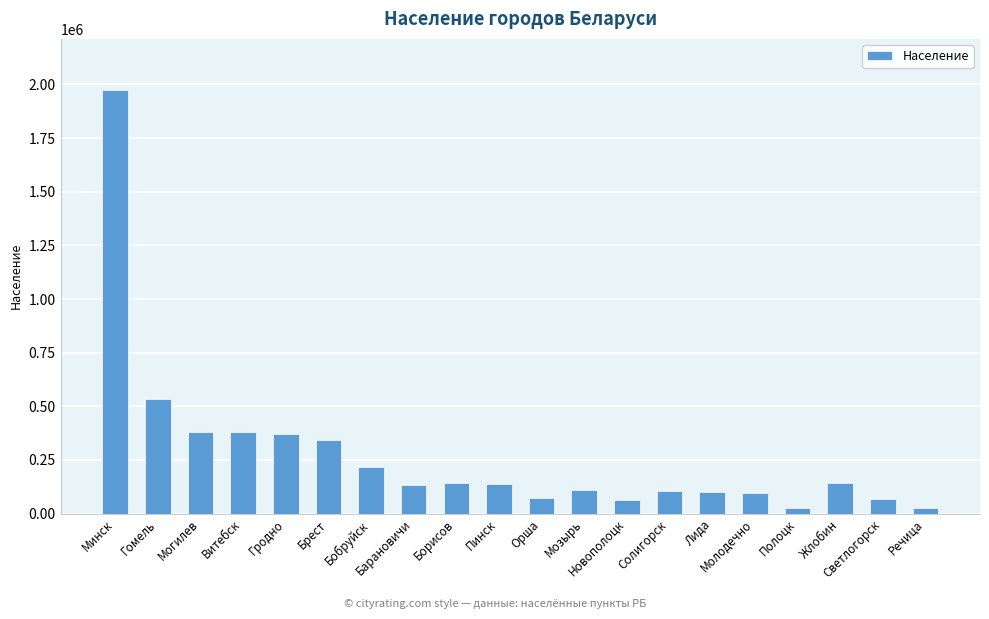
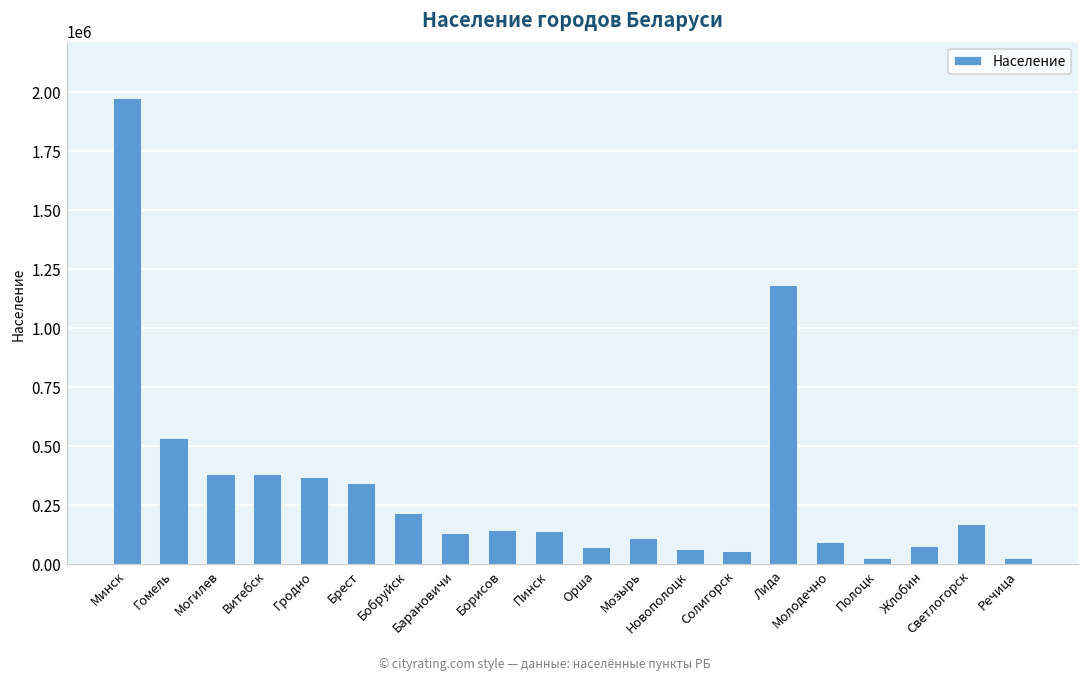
Солигорск: 110000 -> 60000
Лида: 100000 -> 1180000
Жлобин: 140000 -> 80000
Светлогорск: 70000 -> 170000
